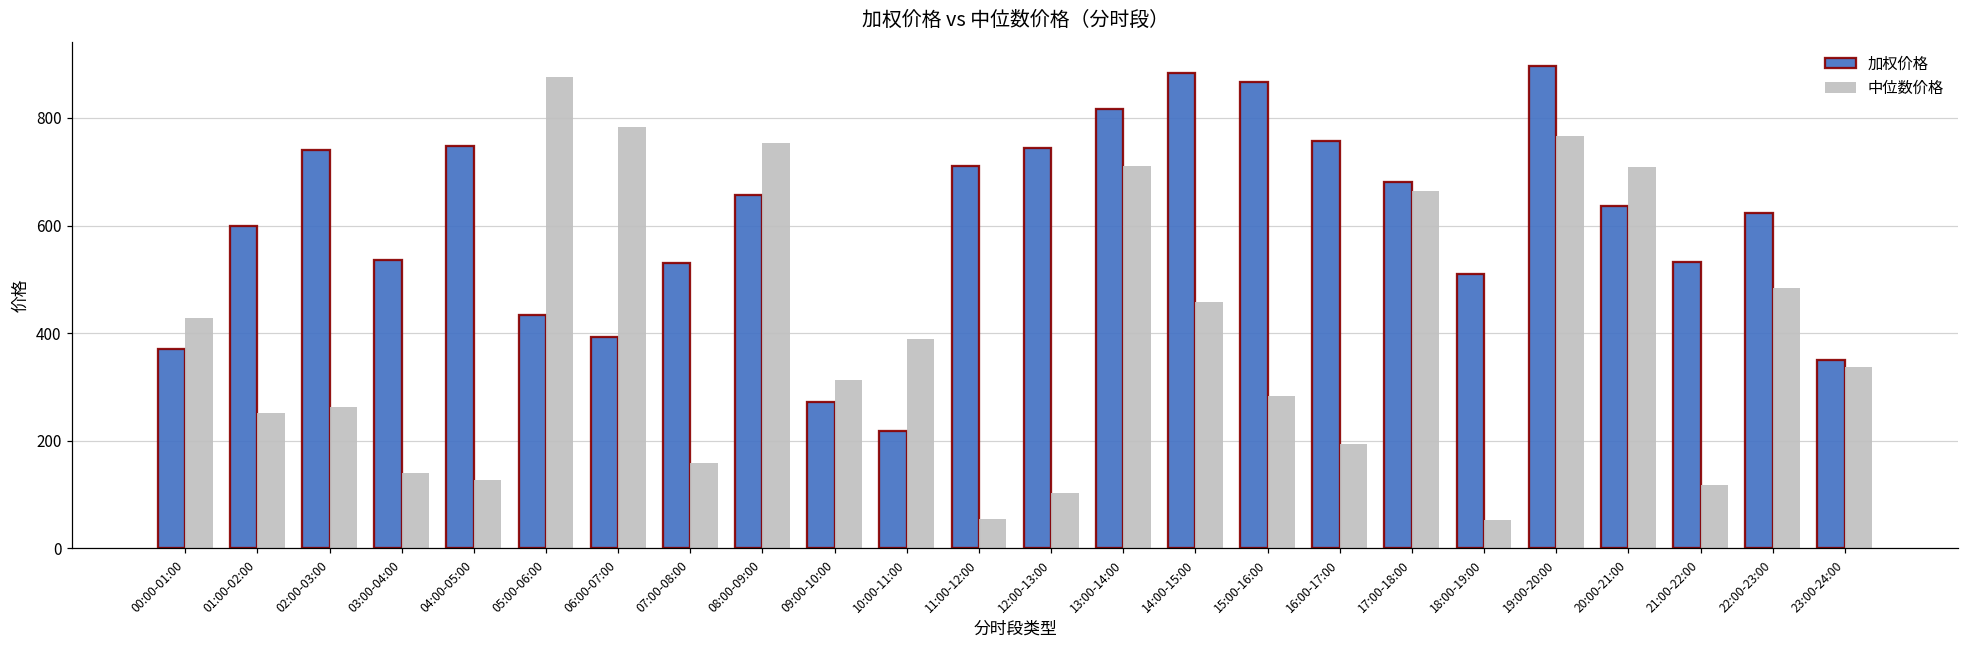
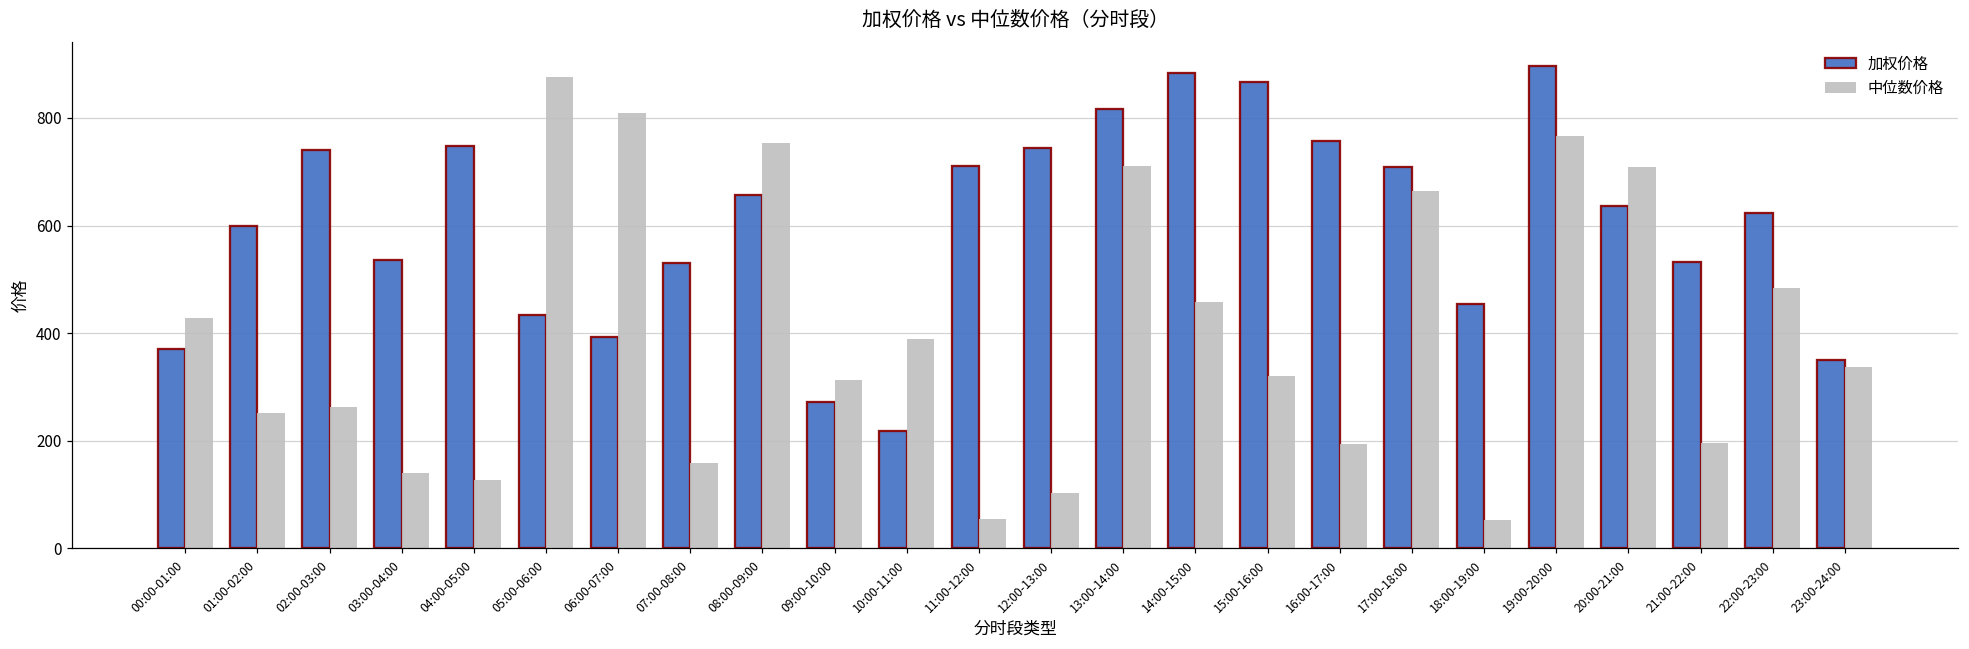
中位数价格, 06:00-07:00: 780 -> 810
中位数价格, 15:00-16:00: 280 -> 320
加权价格, 17:00-18:00: 680 -> 710
加权价格, 18:00-19:00: 510 -> 450
中位数价格, 21:00-22:00: 120 -> 200
